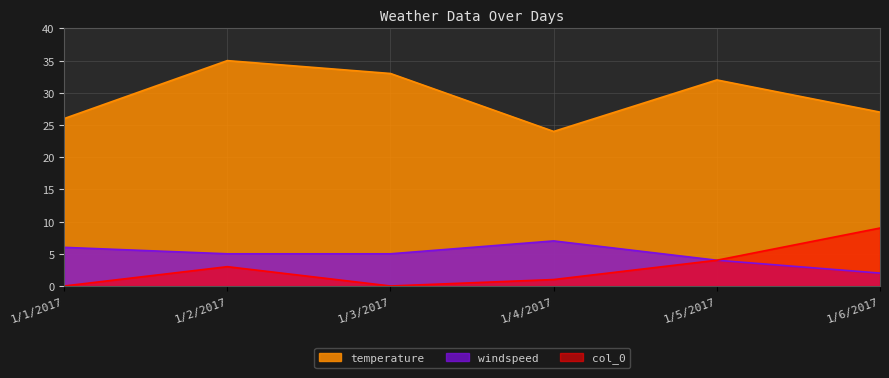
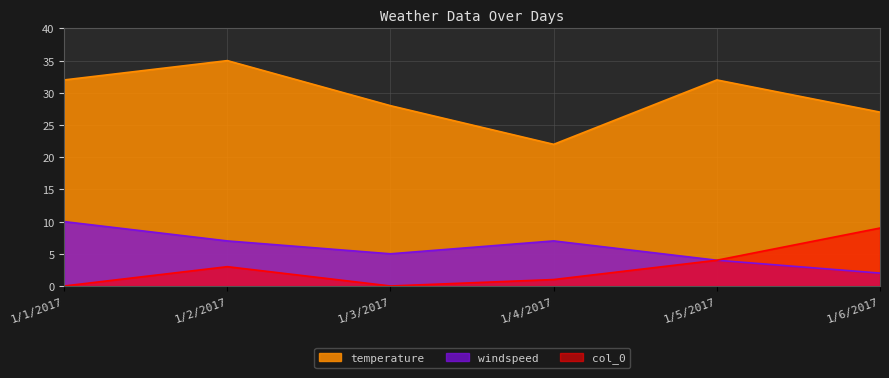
temperature, 1/1/2017: 26 -> 32
windspeed, 1/1/2017: 6 -> 10
windspeed, 1/2/2017: 5 -> 7
temperature, 1/3/2017: 33 -> 28
temperature, 1/4/2017: 24 -> 22
